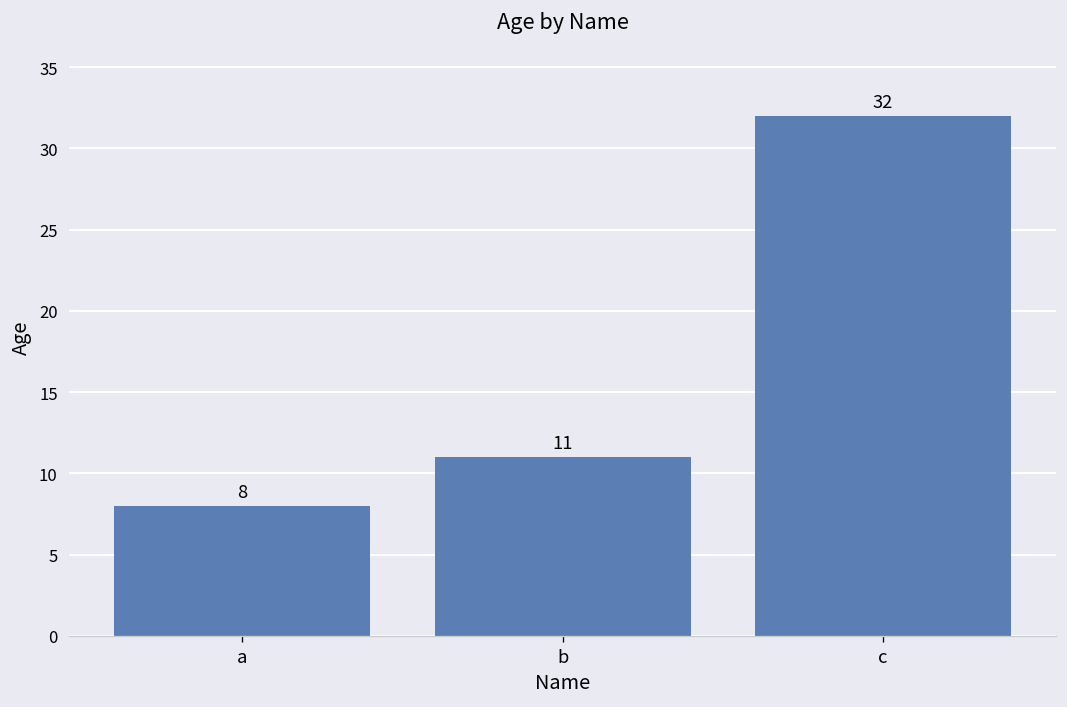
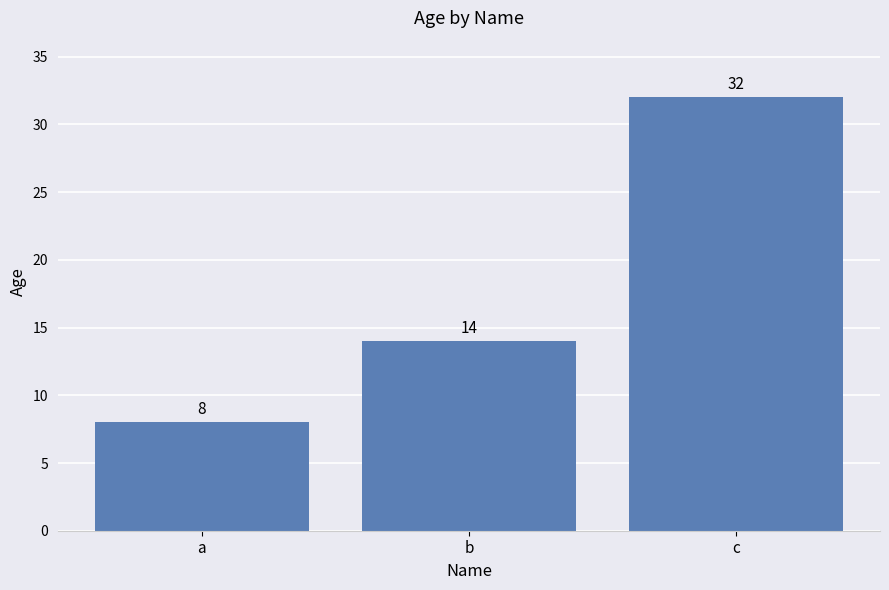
b: 11 -> 14
